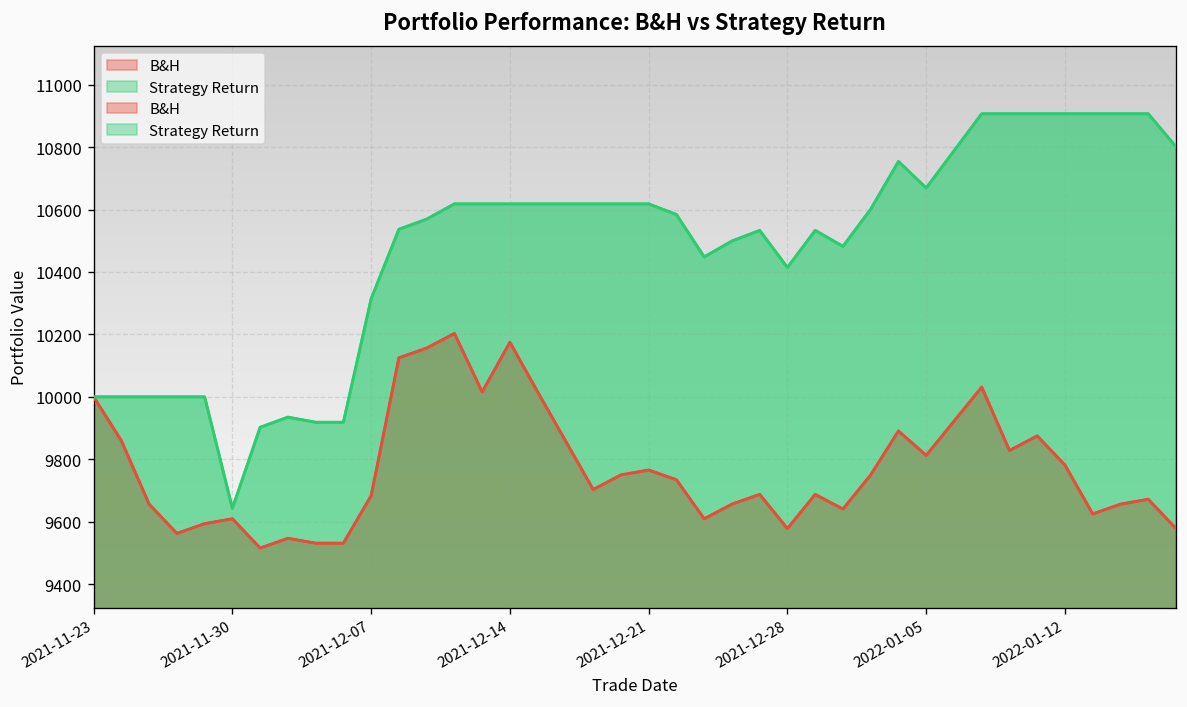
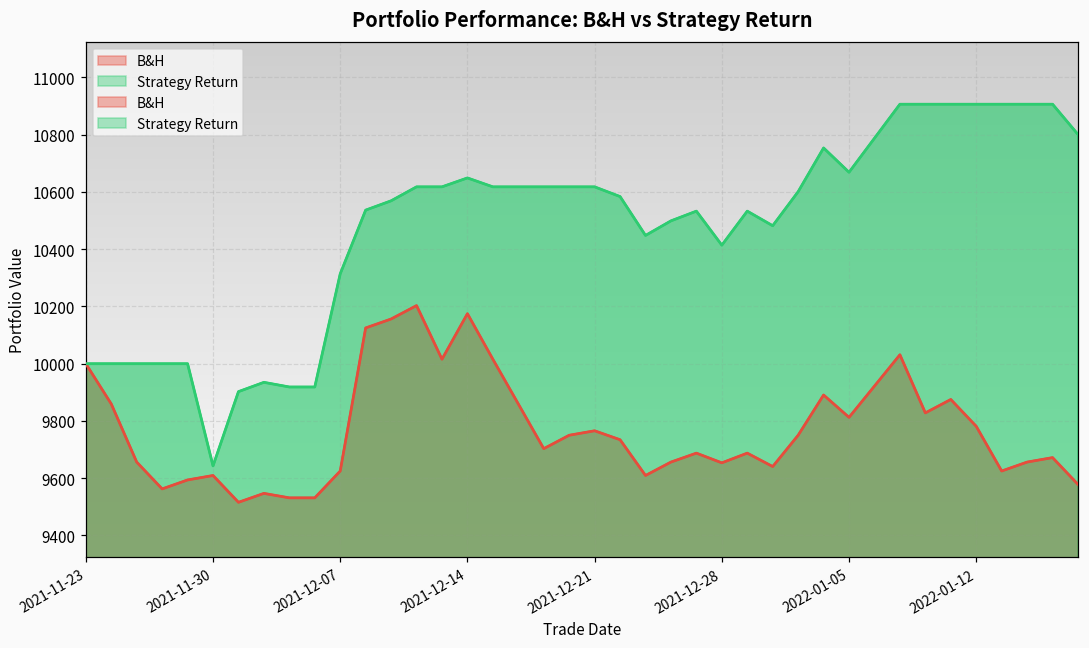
B&H, 2021-12-07: 9680 -> 9630
Strategy Return, 2021-12-14: 10620 -> 10650
B&H, 2021-12-28: 9580 -> 9650
